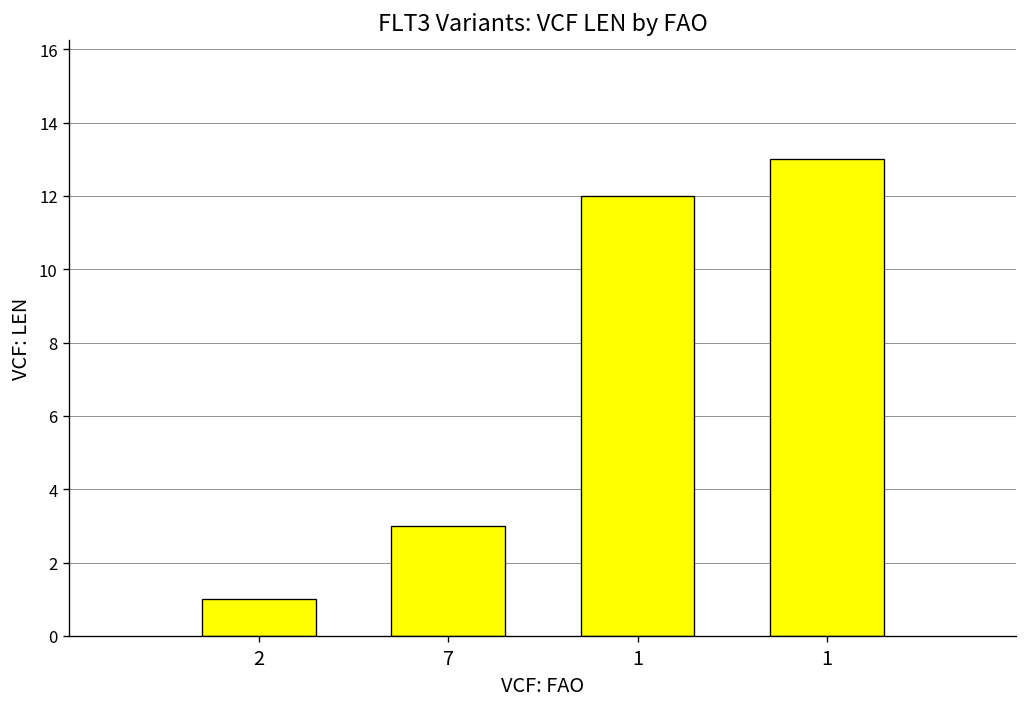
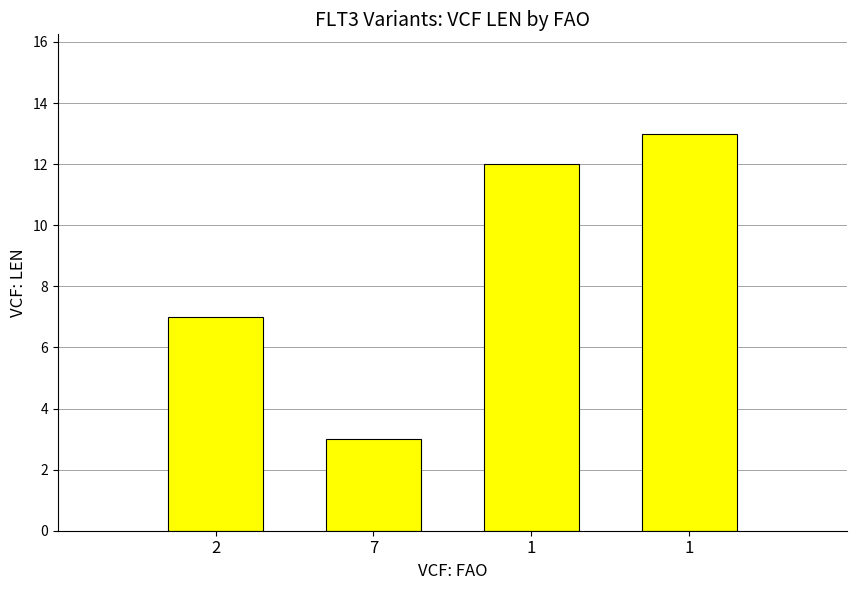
2: 1 -> 7
